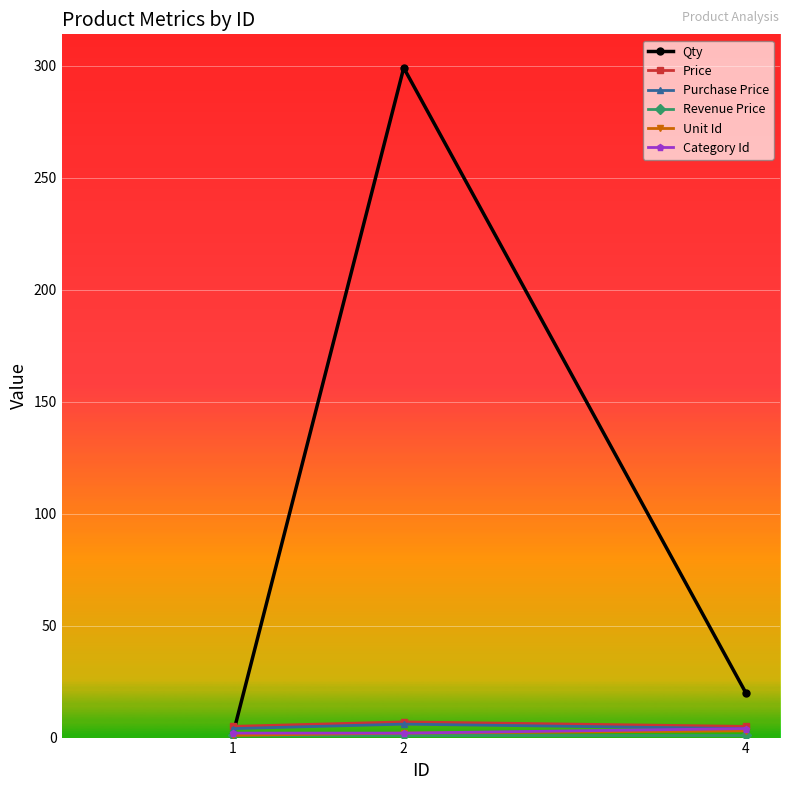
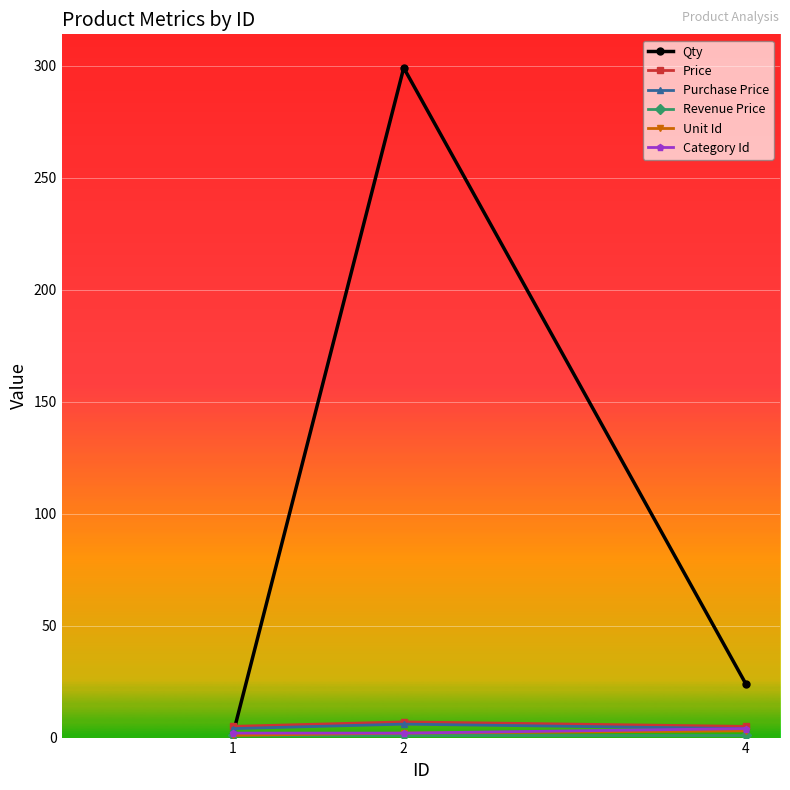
Qty, 4: 20 -> 24
